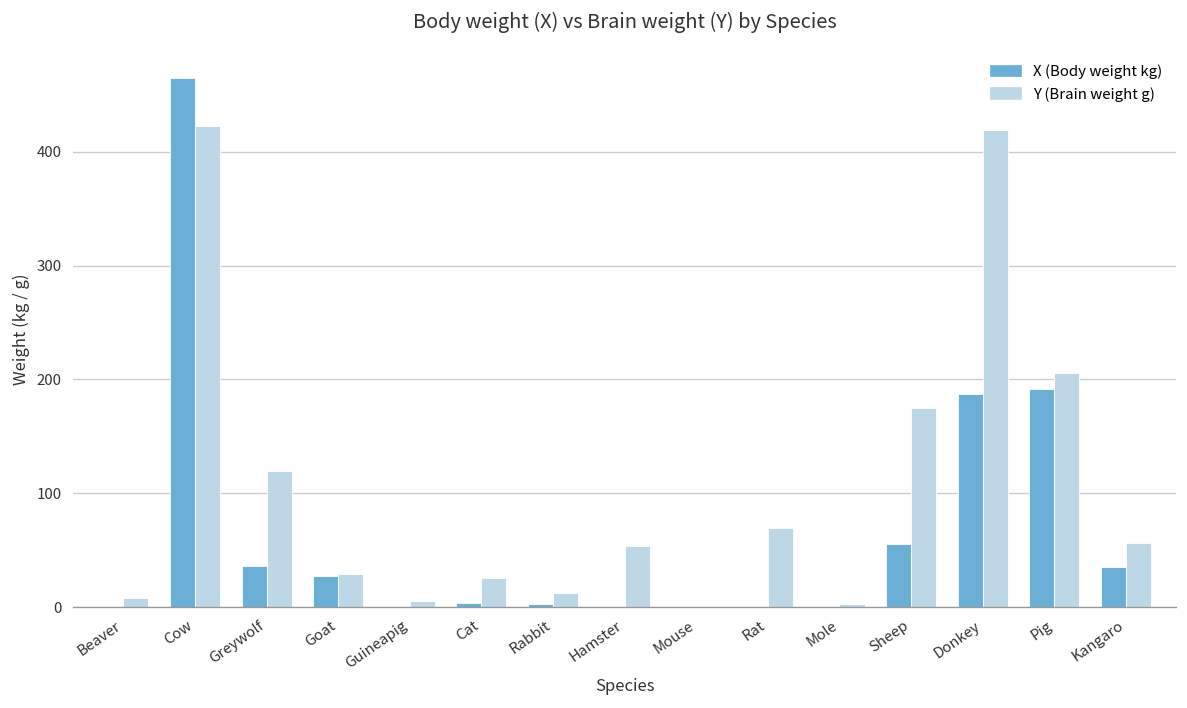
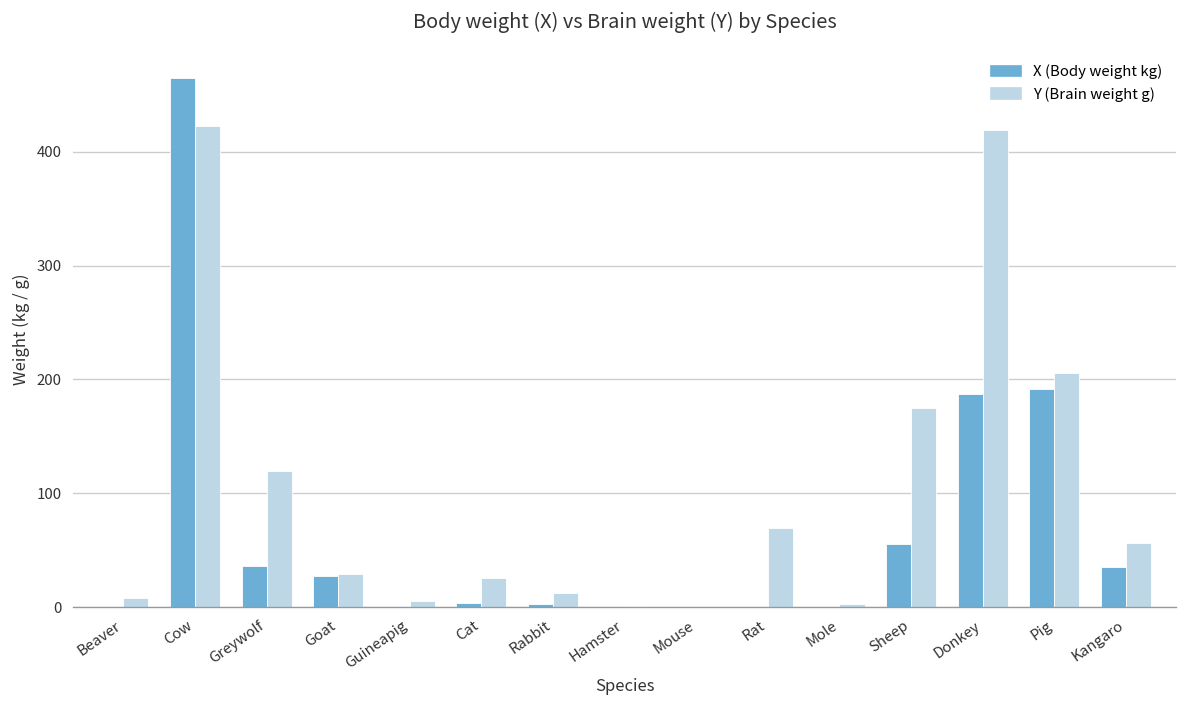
Y (Brain weight g), Hamster: 50 -> 0
